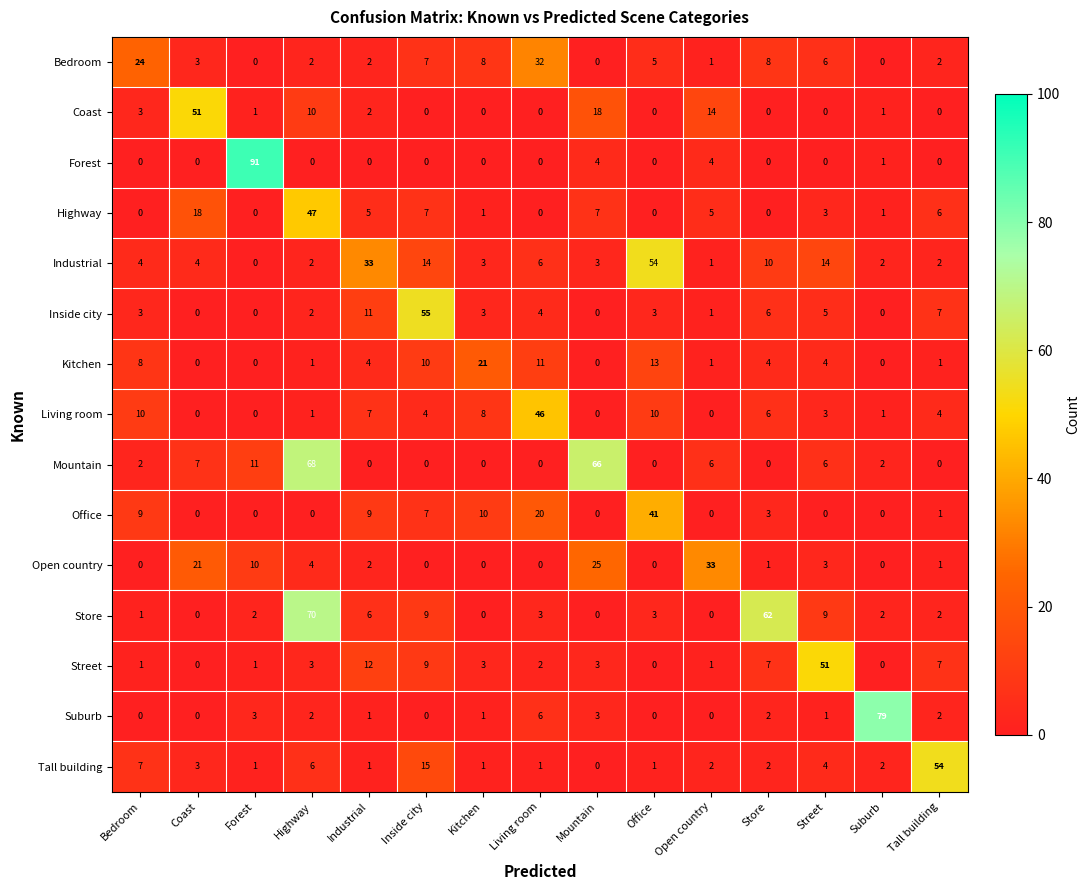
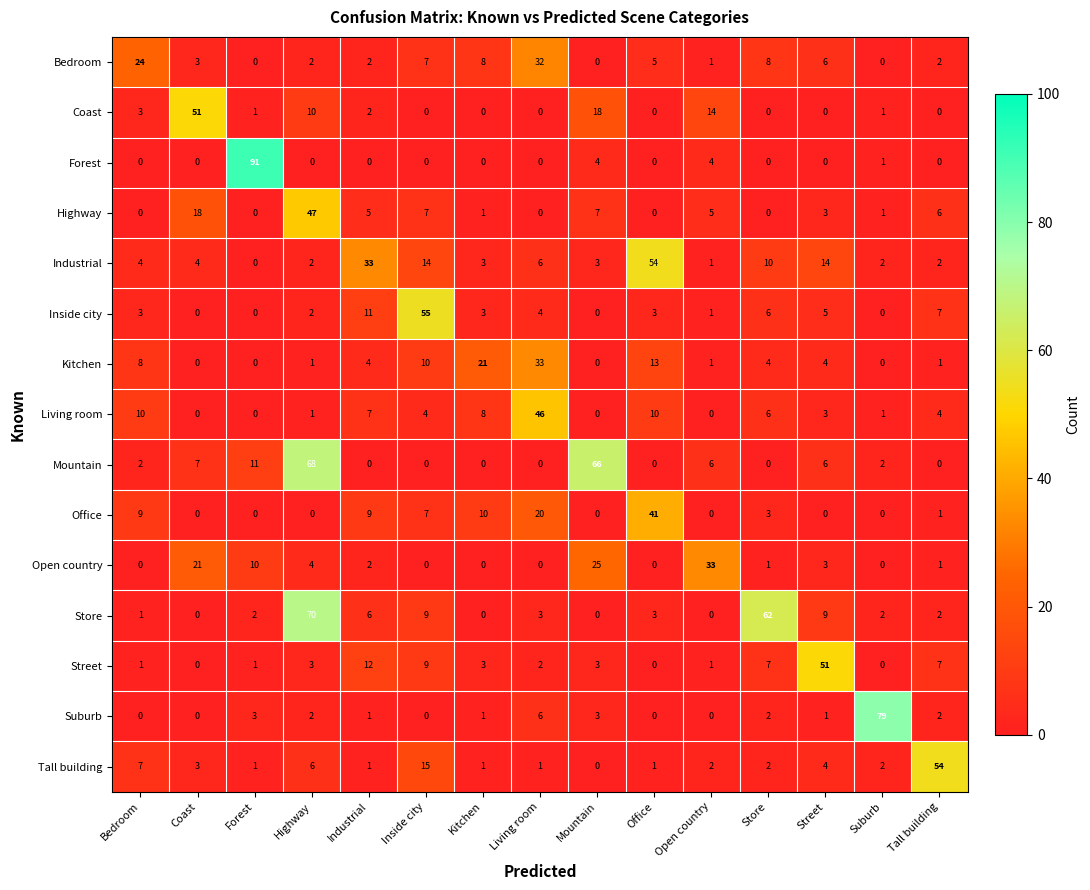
Kitchen, Living room: 11 -> 33
